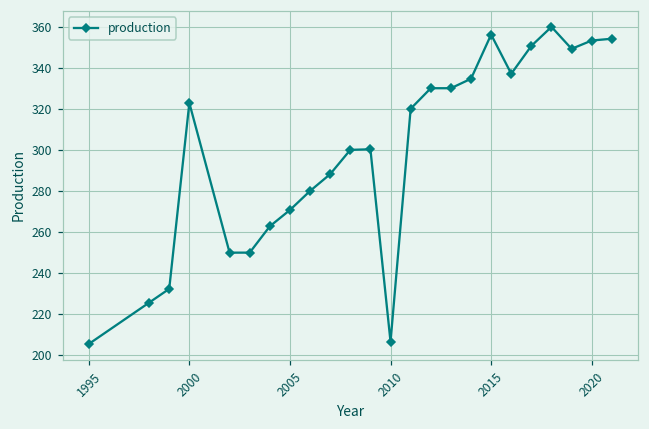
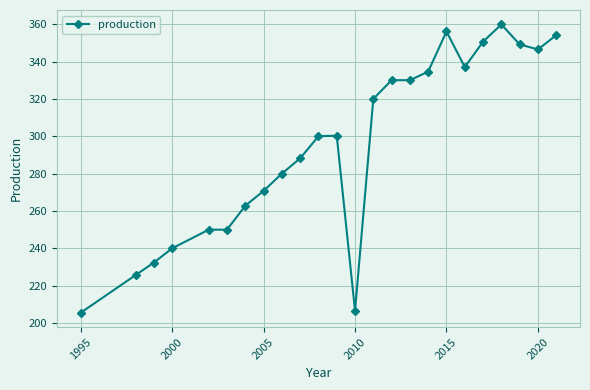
2000: 323 -> 240
2020: 353 -> 346
